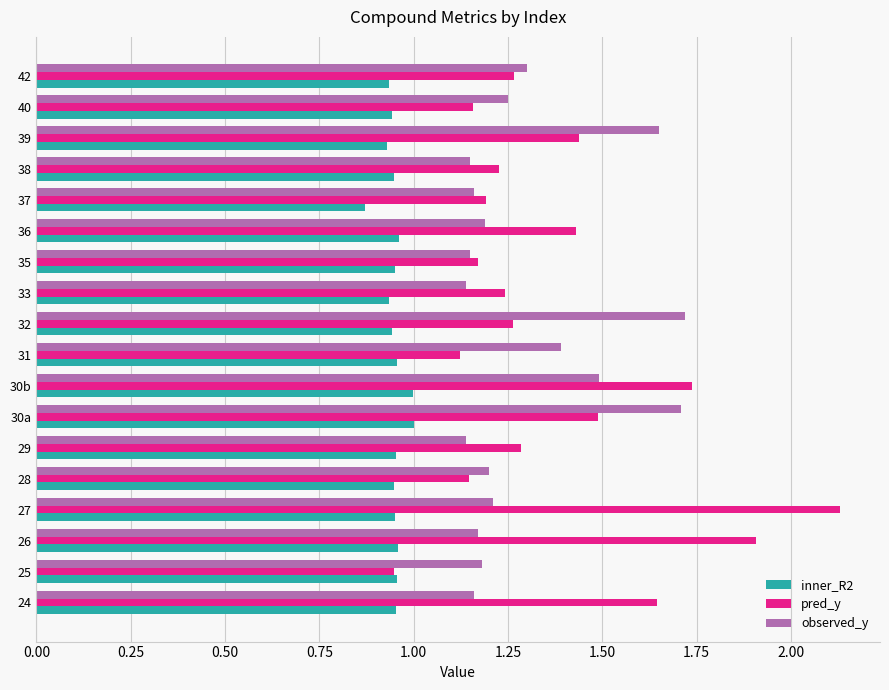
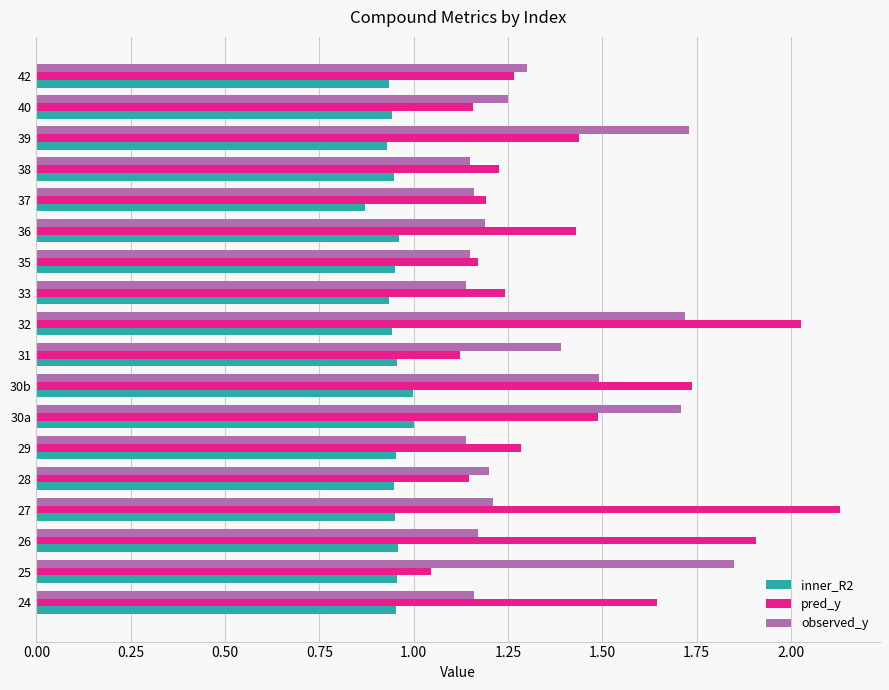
observed_y, 39: 1.65 -> 1.73
pred_y, 32: 1.26 -> 2.03
observed_y, 25: 1.18 -> 1.85
pred_y, 25: 0.95 -> 1.05
